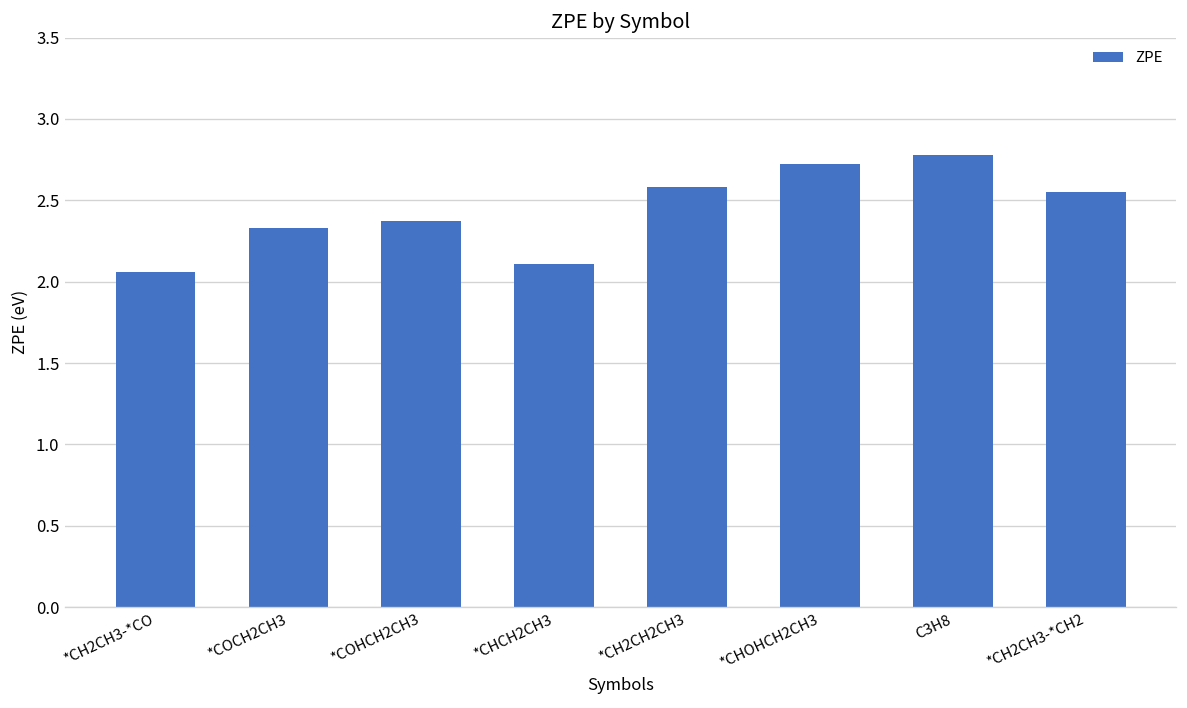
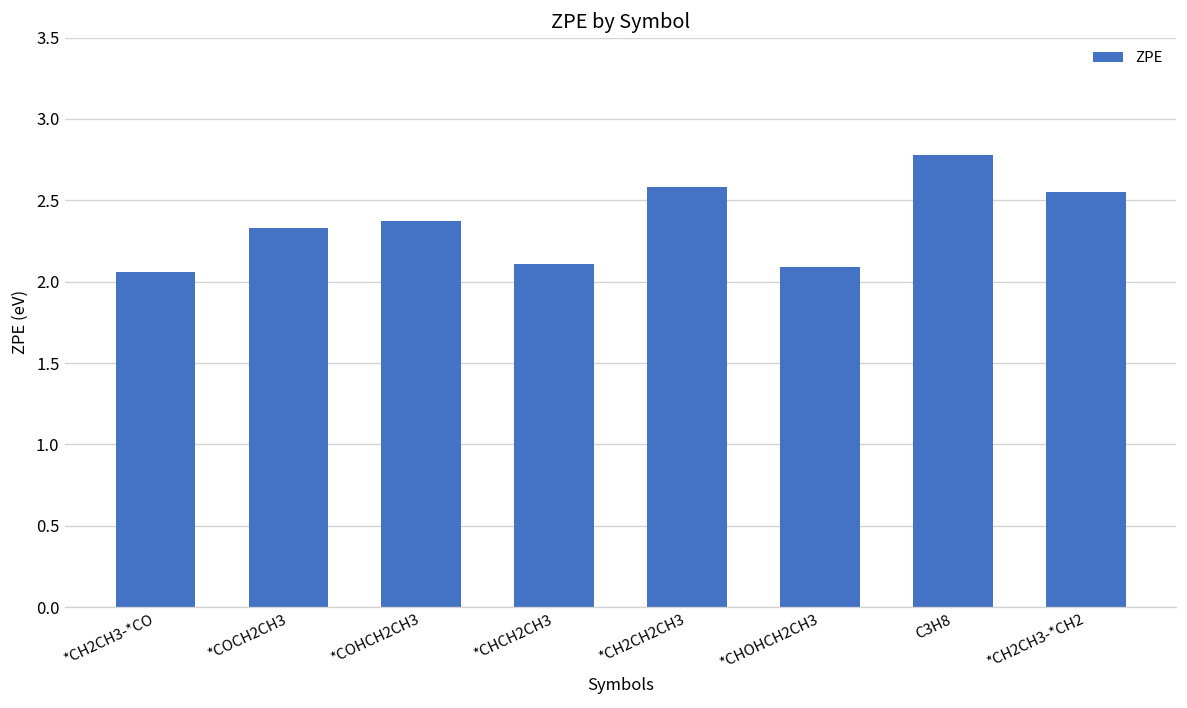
*CHOHCH2CH3: 2.72 -> 2.09
